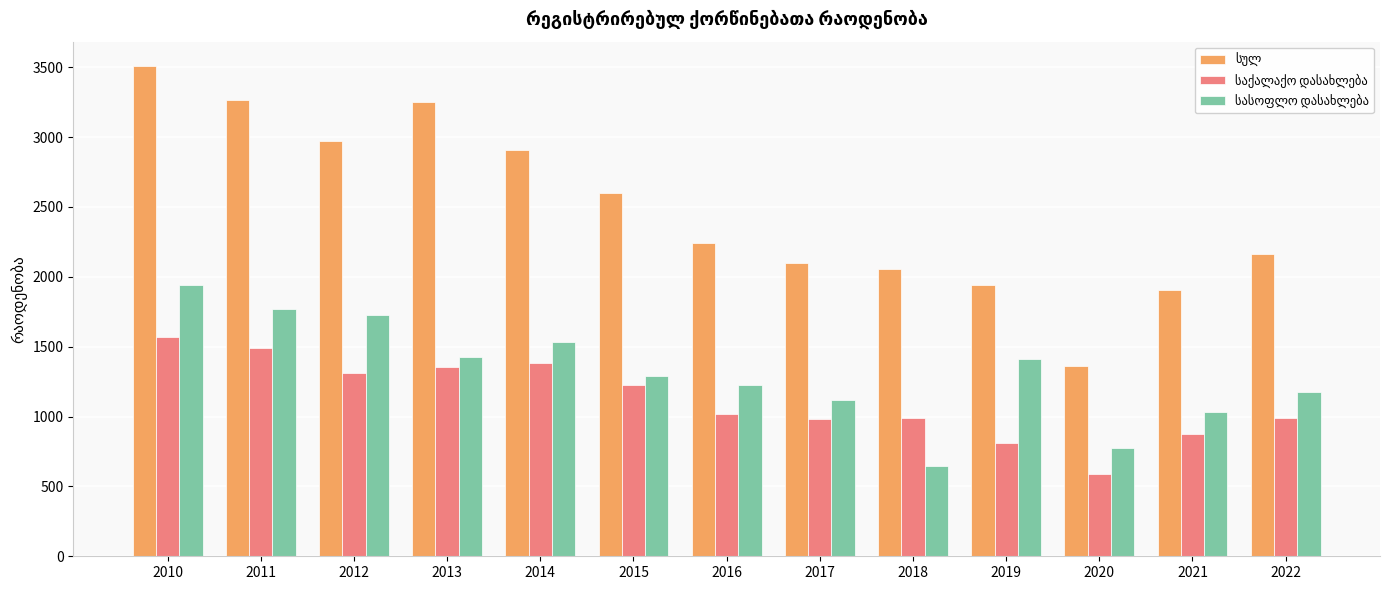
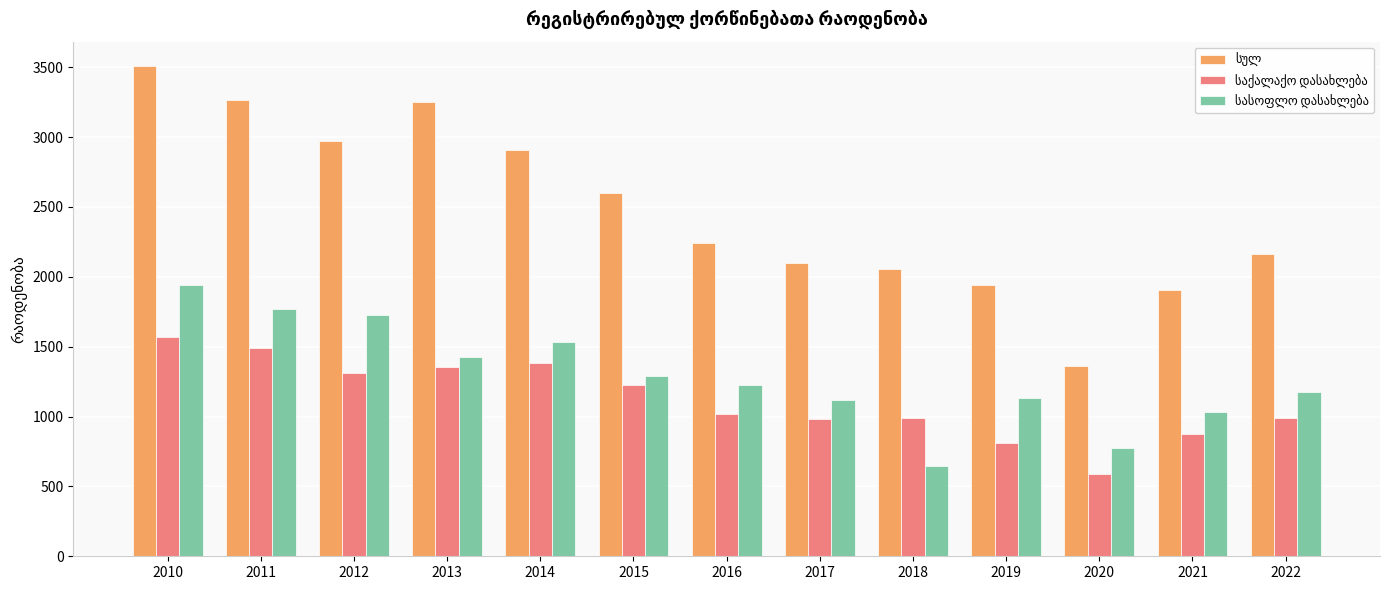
სასოფლო დასახლება, 2019: 1410 -> 1140
